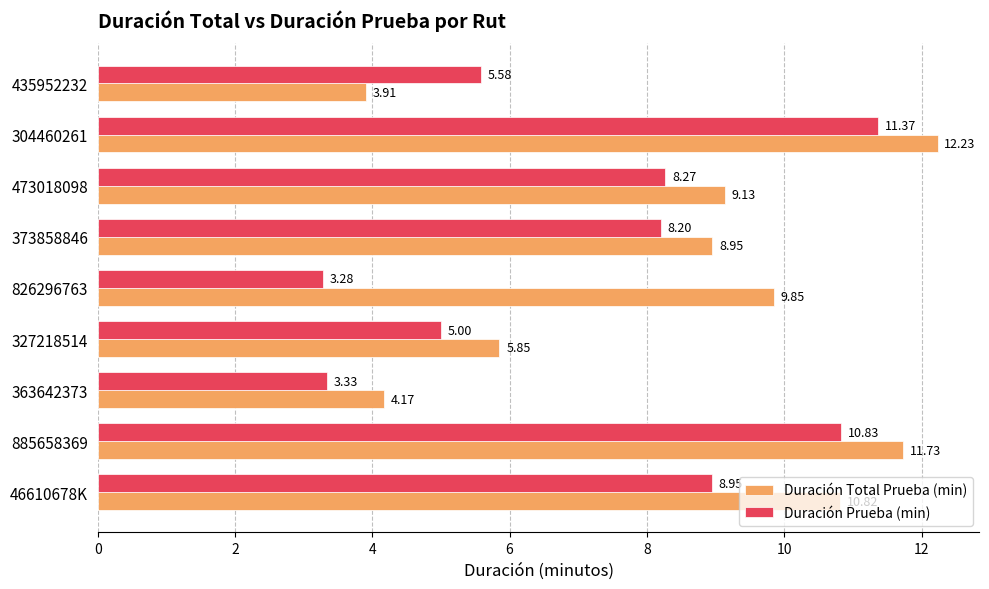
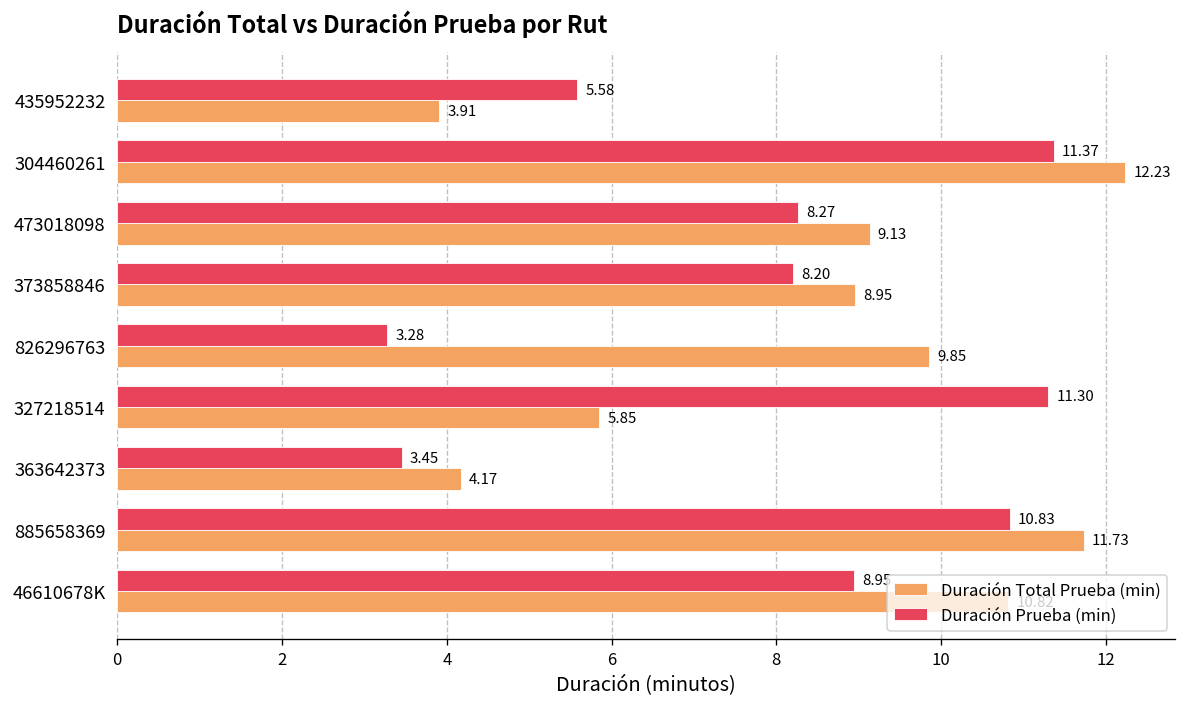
Duración Prueba (min), 327218514: 5.00 -> 11.30
Duración Prueba (min), 363642373: 3.33 -> 3.45
